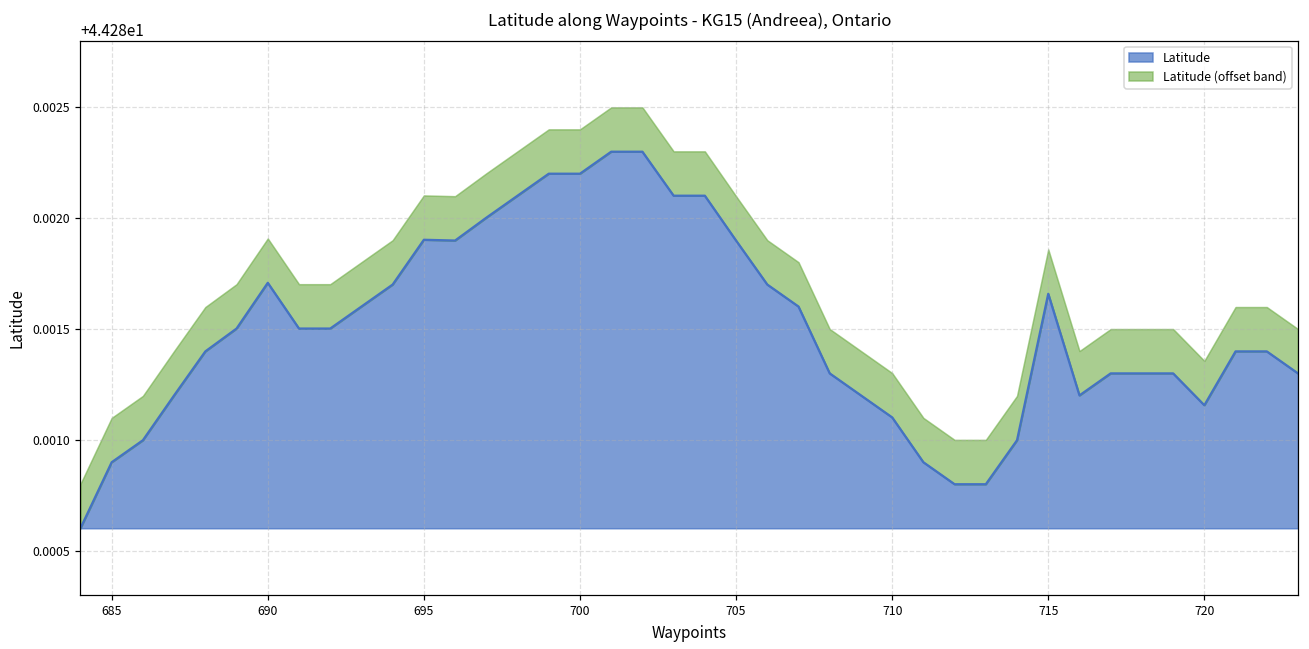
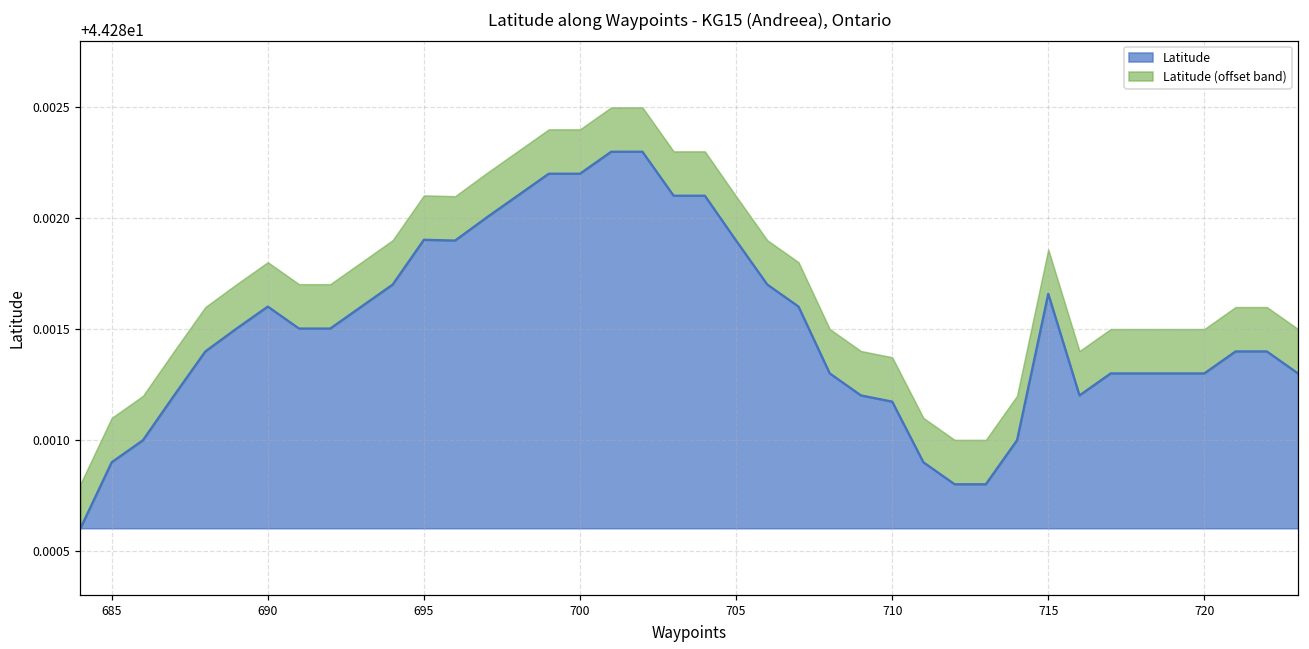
Latitude, 690: 44.28171 -> 44.28160
Latitude, 710: 44.28110 -> 44.28117
Latitude, 720: 44.28116 -> 44.28130
